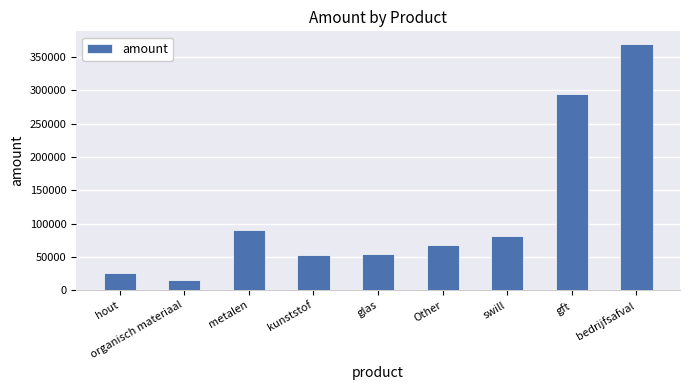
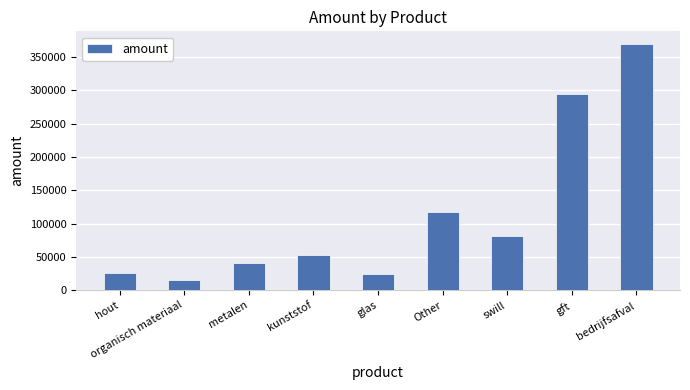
metalen: 90000 -> 40000
glas: 50000 -> 20000
Other: 70000 -> 120000
